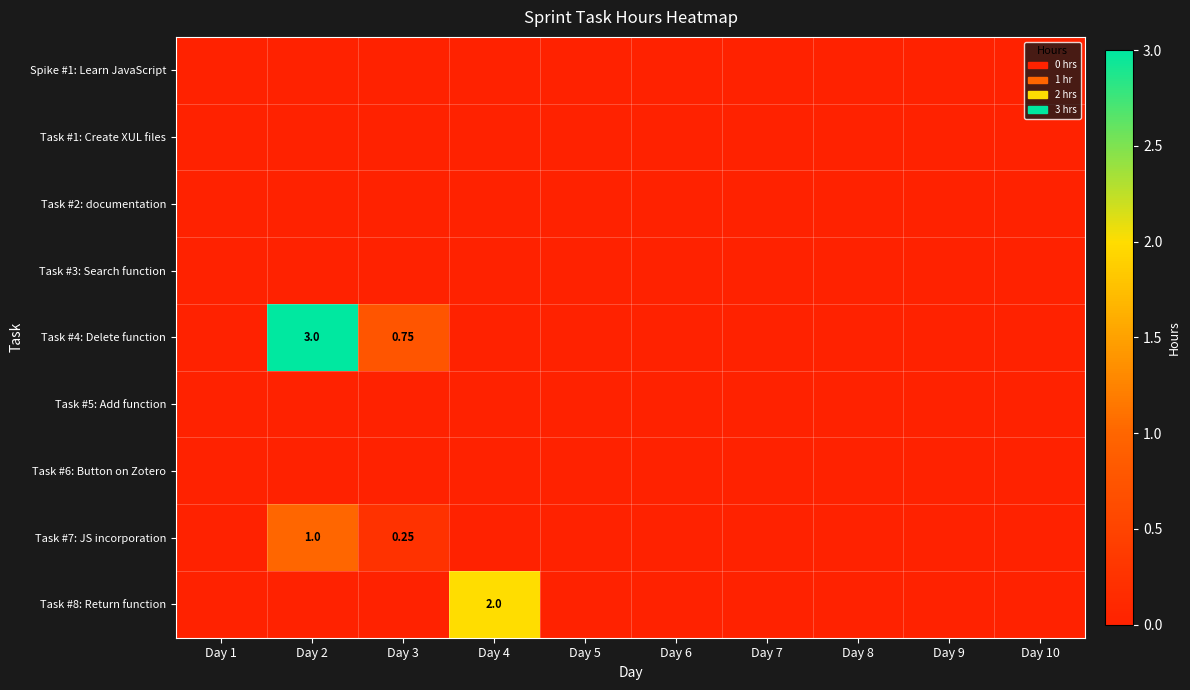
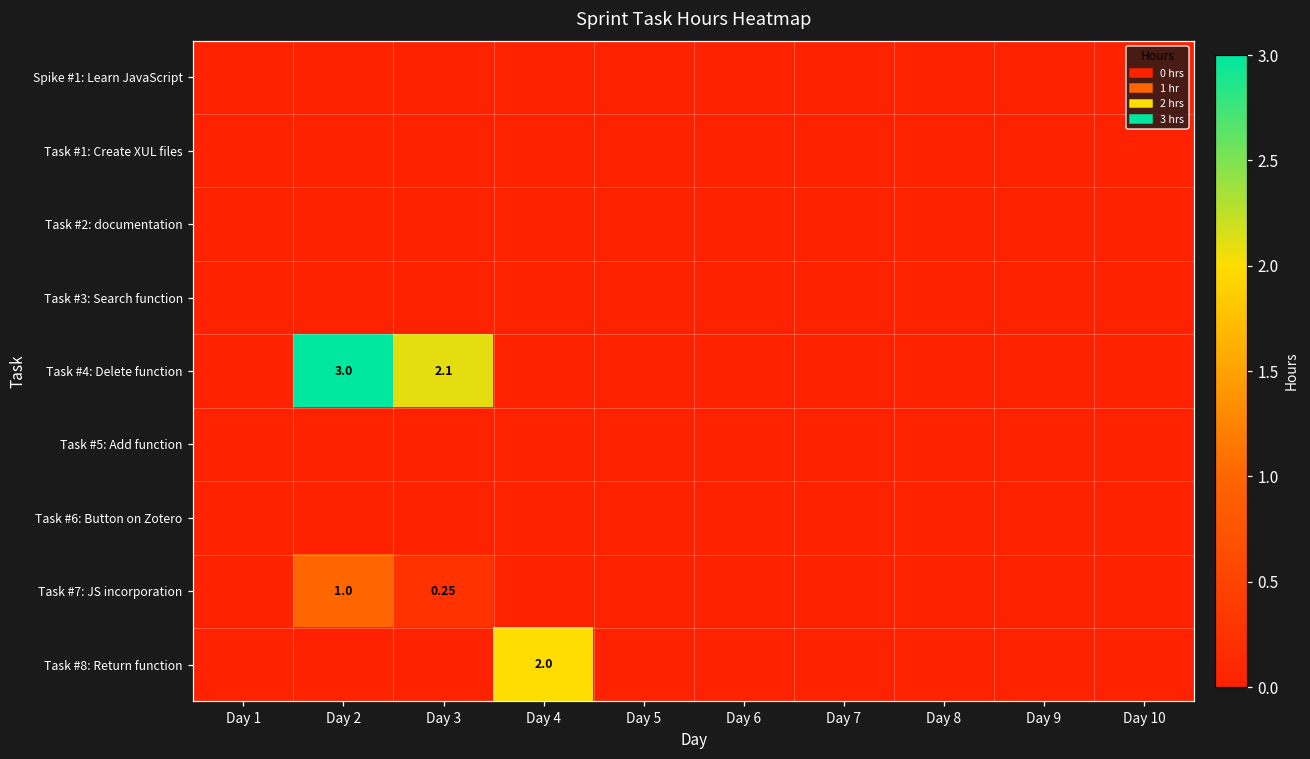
Task #4: Delete function, Day 3: 0.75 -> 2.1
